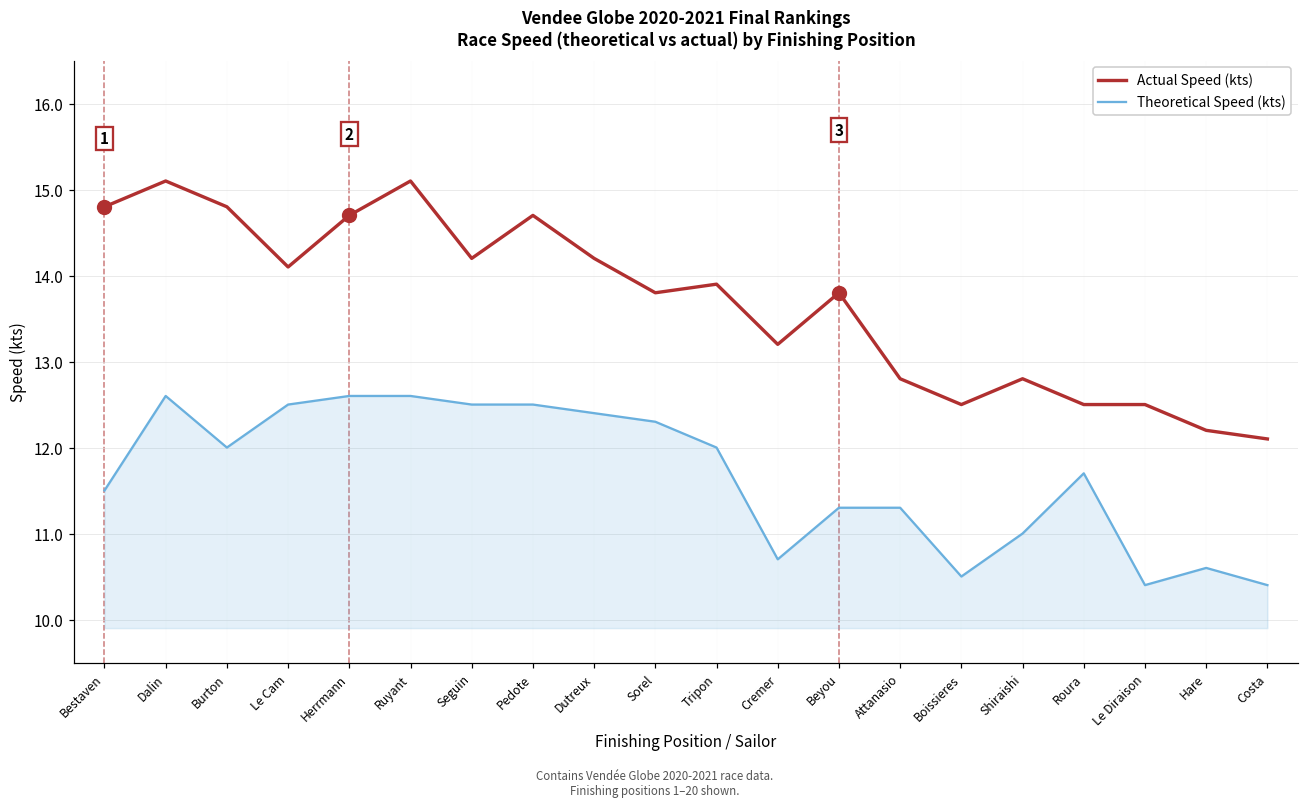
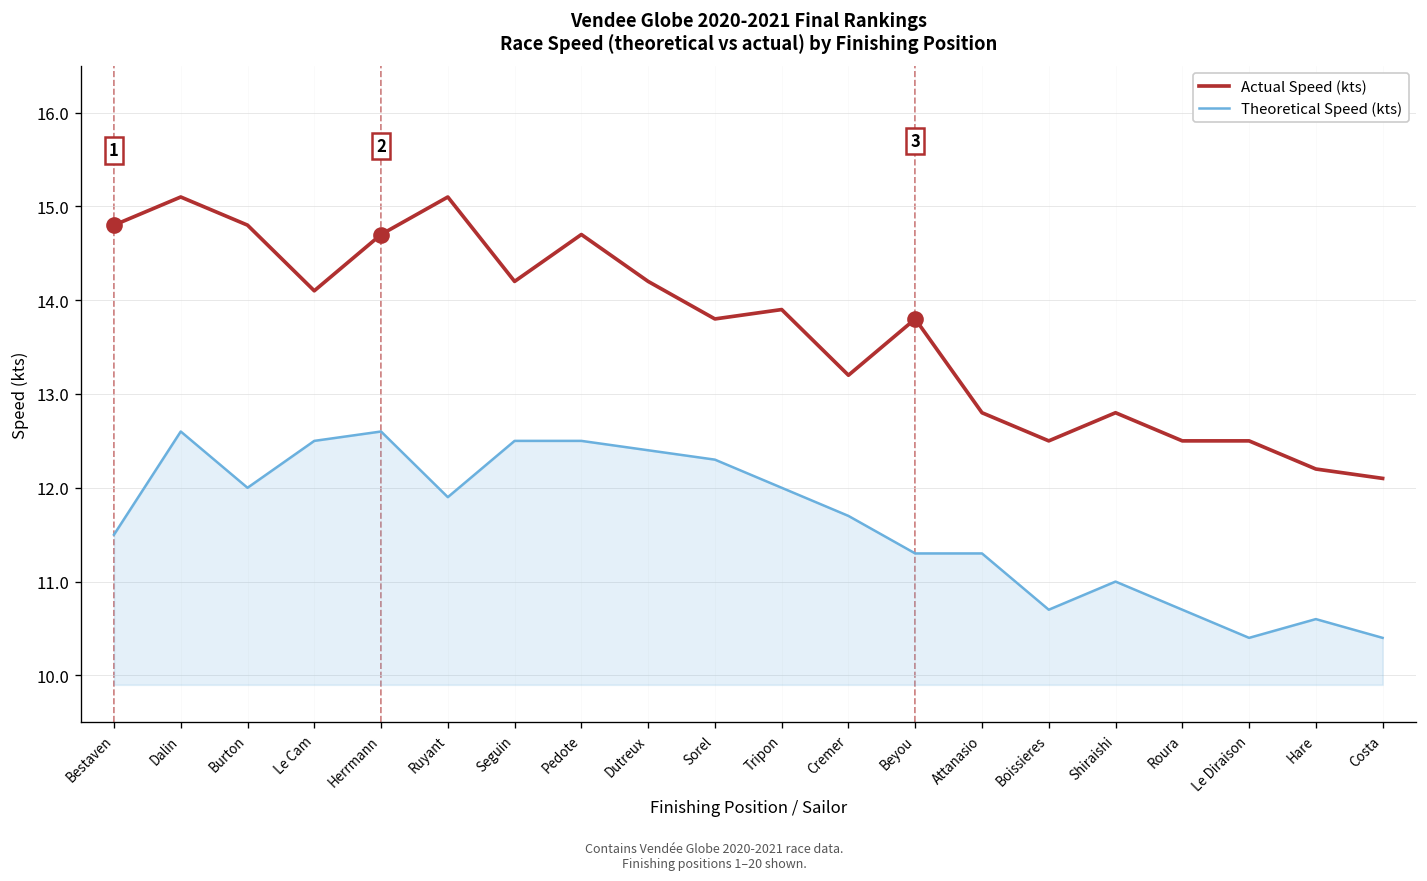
Theoretical Speed (kts), Ruyant: 12.6 -> 11.9
Theoretical Speed (kts), Cremer: 10.7 -> 11.7
Theoretical Speed (kts), Boissieres: 10.5 -> 10.7
Theoretical Speed (kts), Roura: 11.7 -> 10.7
